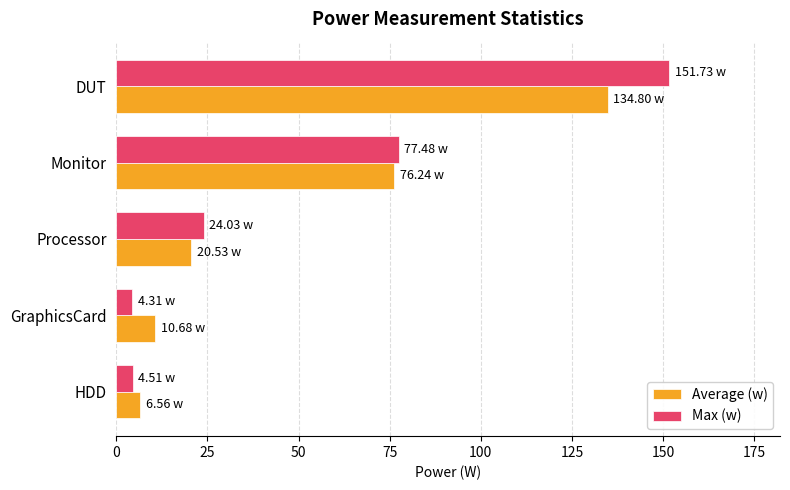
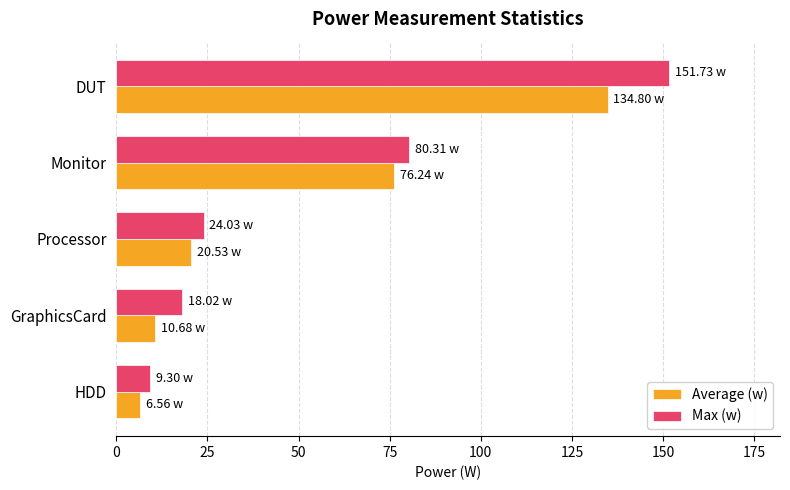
Max (w), Monitor: 77.48 -> 80.31
Max (w), GraphicsCard: 4.31 -> 18.02
Max (w), HDD: 4.51 -> 9.30
